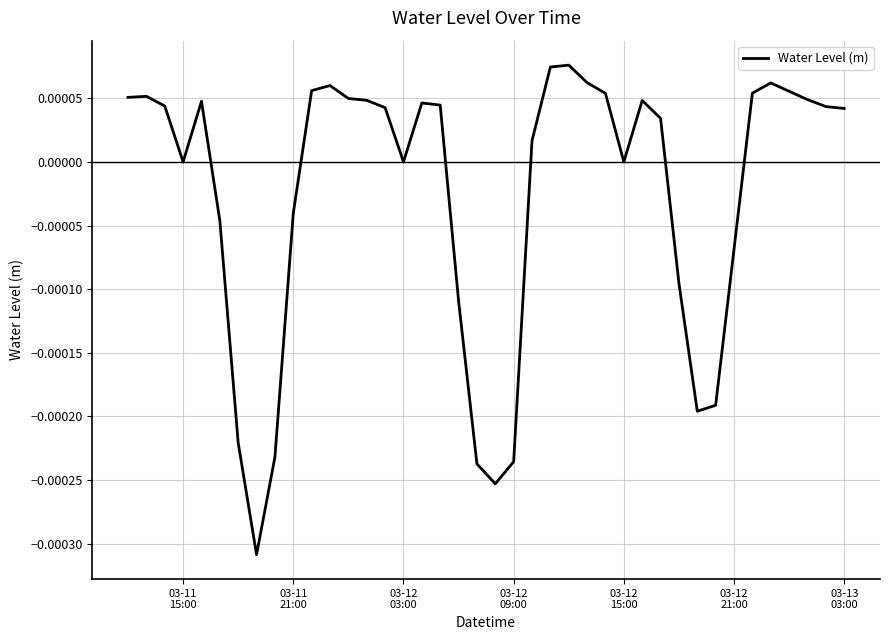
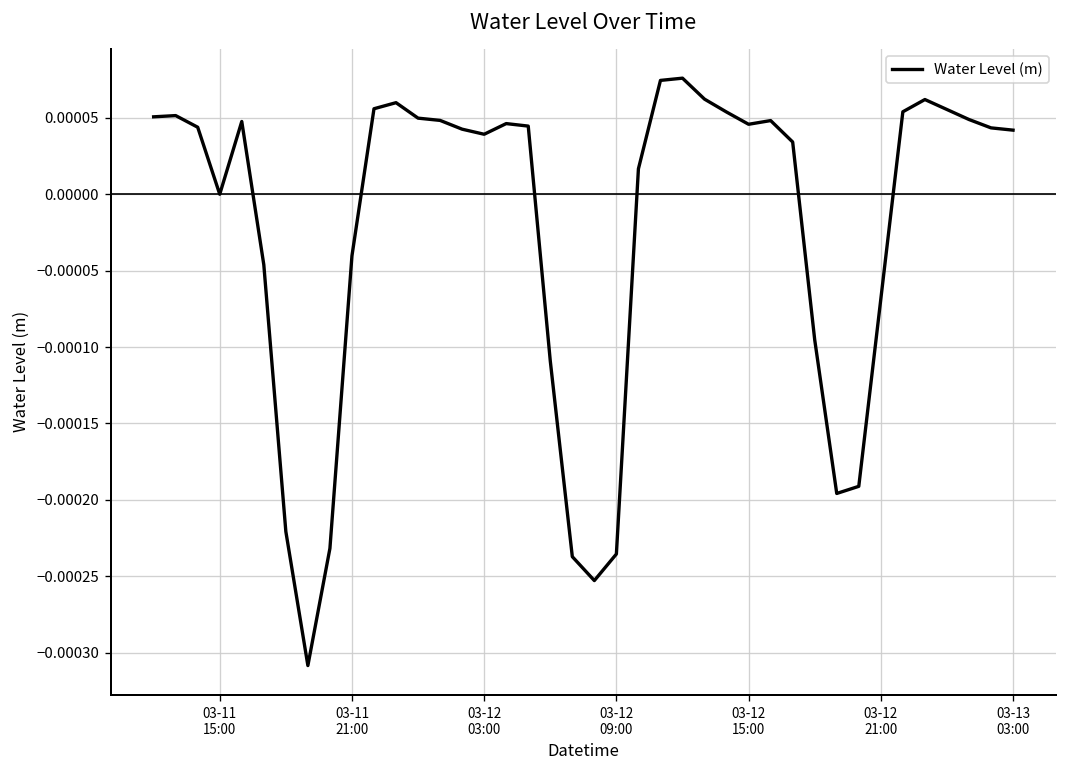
03-12 03:00: 0.00000 -> 0.00004
03-12 15:00: 0.00000 -> 0.00005
